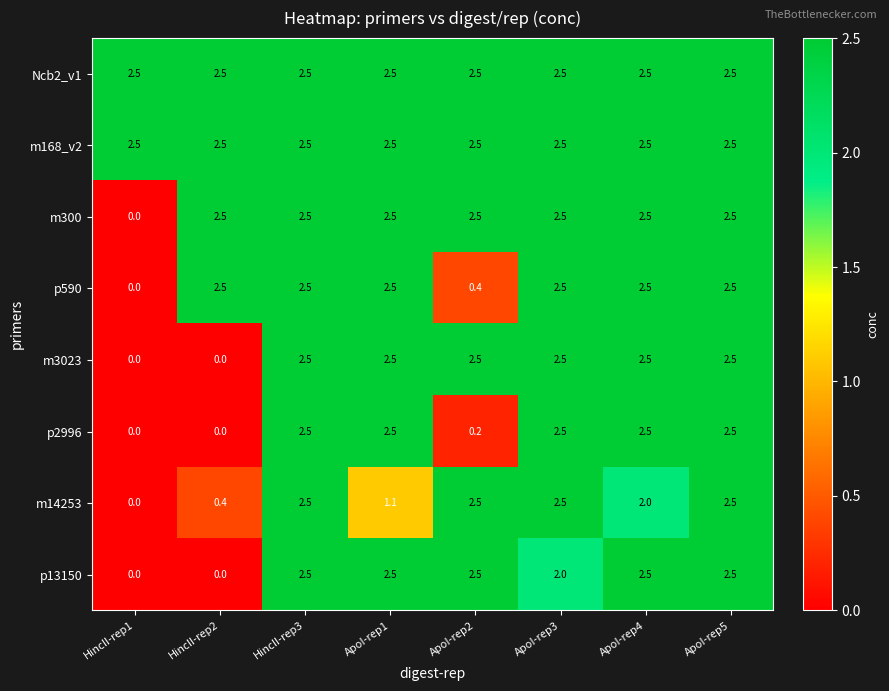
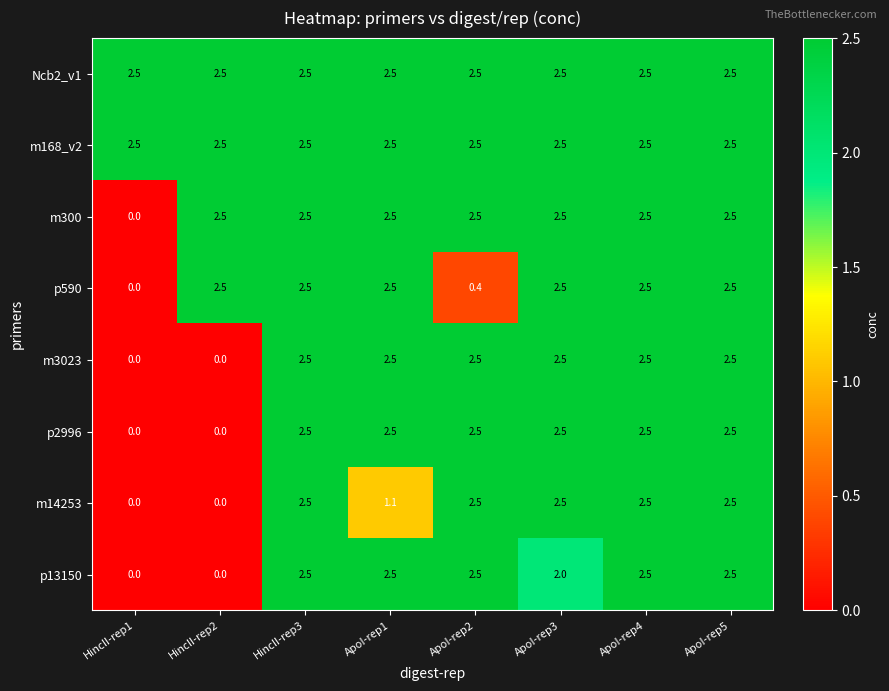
p2996, ApoI-rep2: 0.2 -> 2.5
m14253, HincII-rep2: 0.4 -> 0.0
m14253, ApoI-rep4: 2.0 -> 2.5
